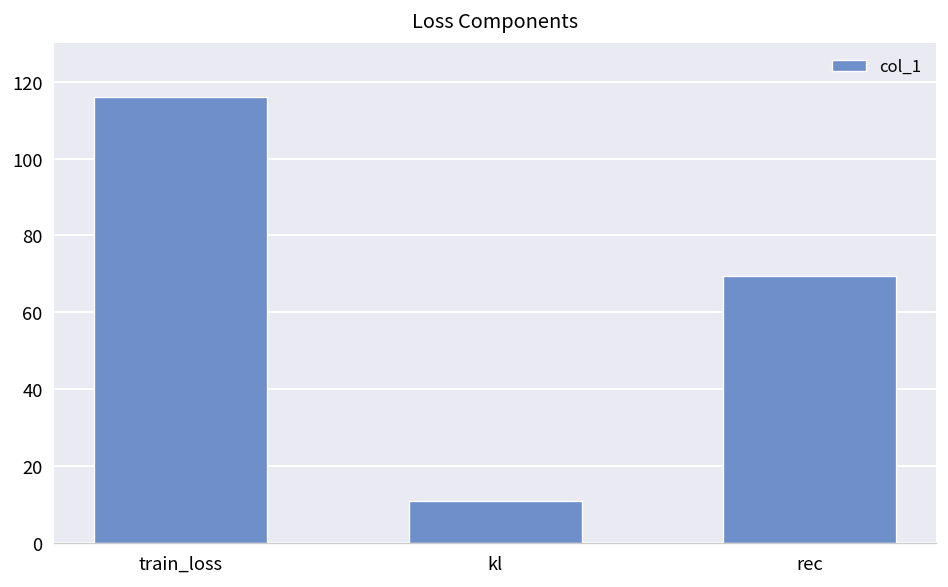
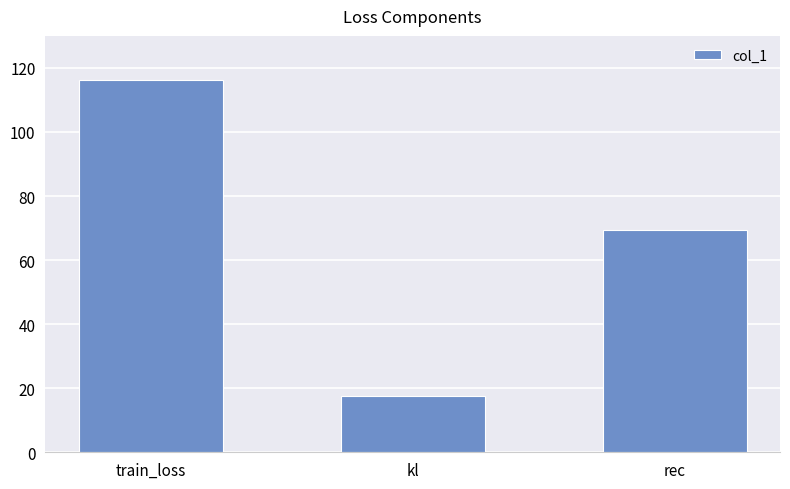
kl: 11 -> 18
